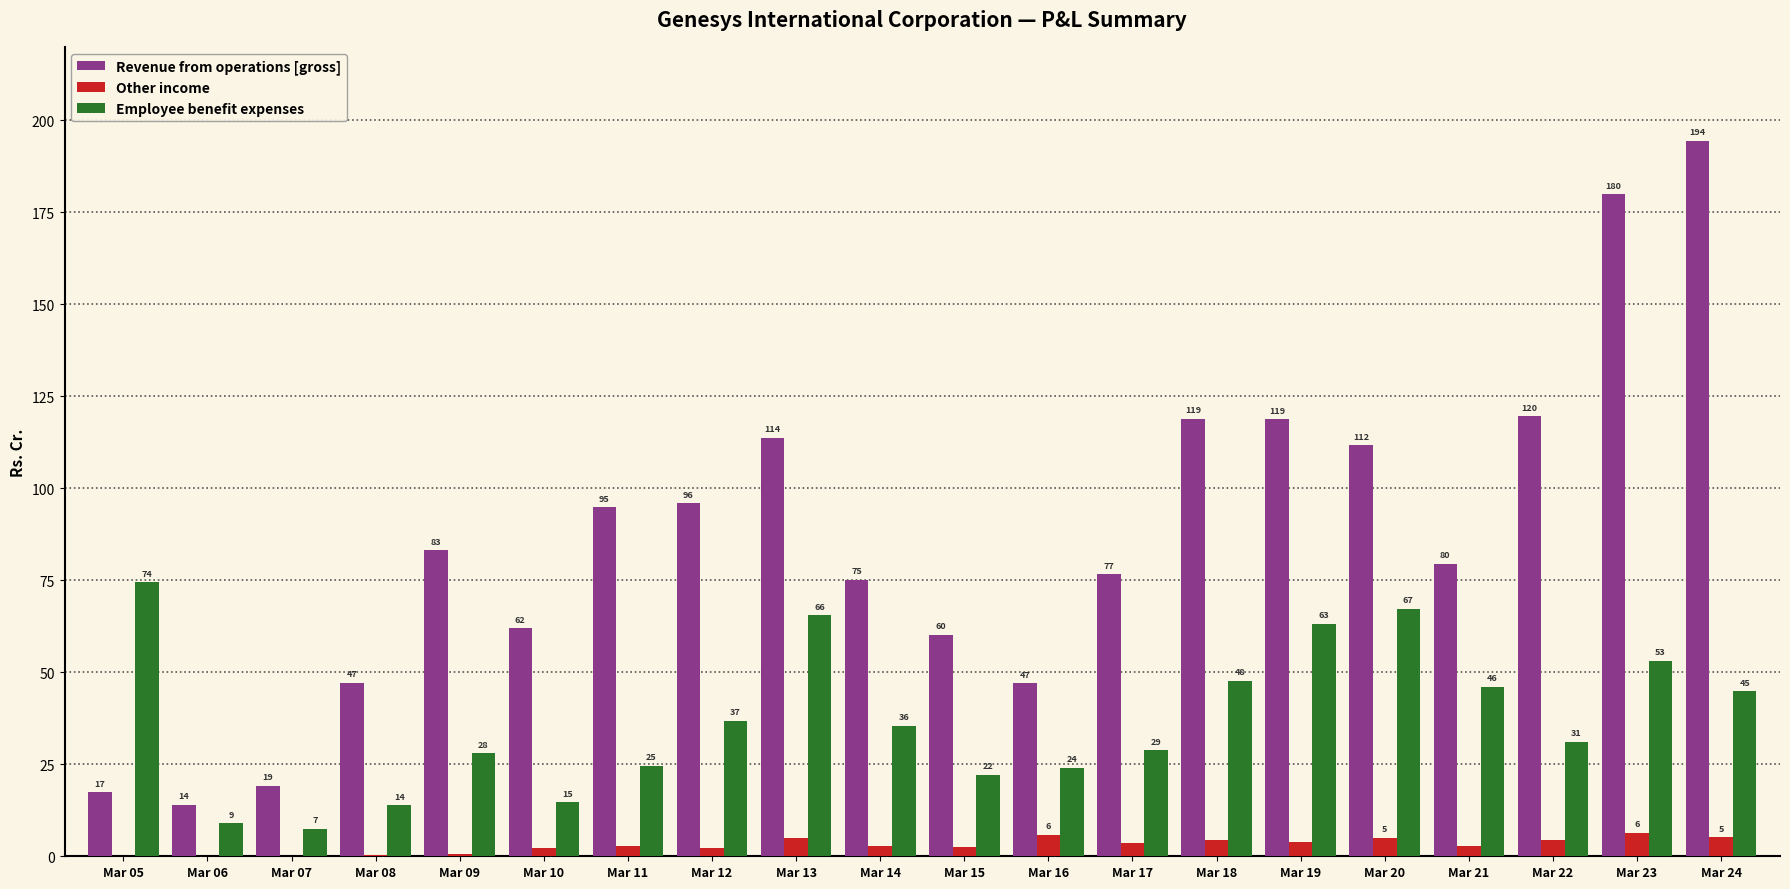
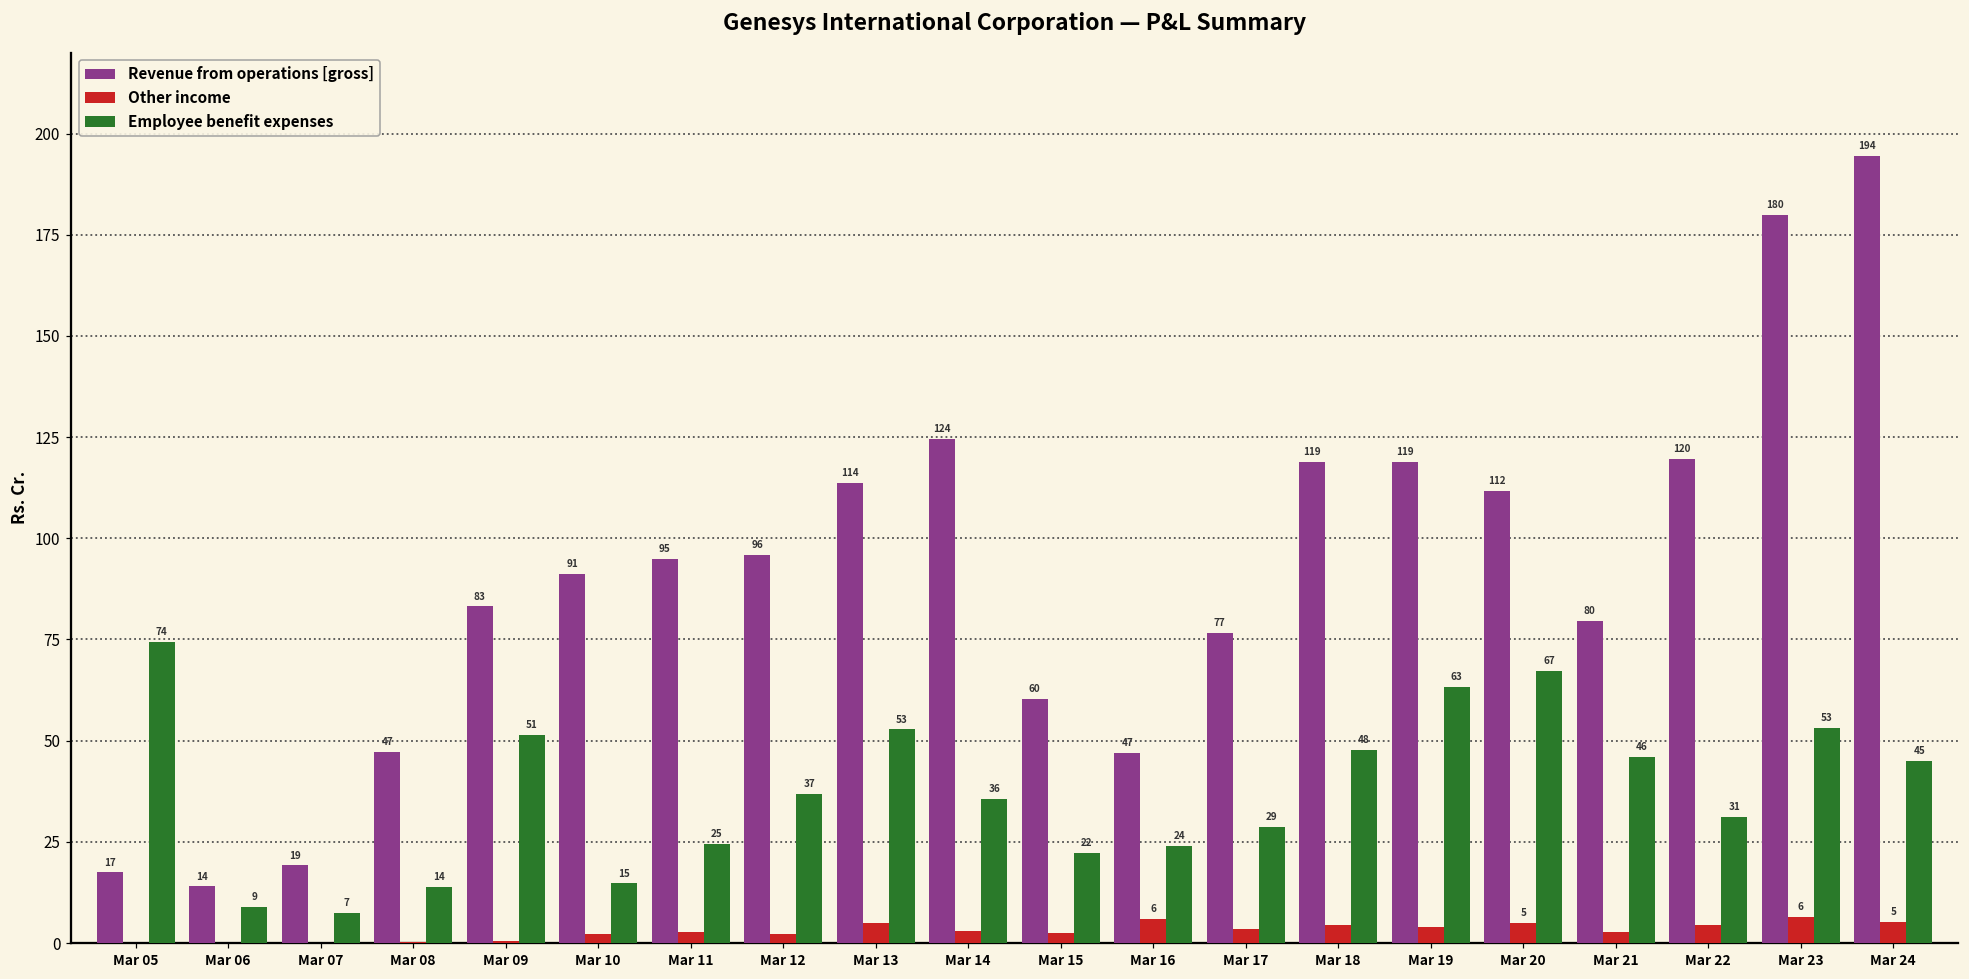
Employee benefit expenses, Mar 09: 28 -> 51
Revenue from operations [gross], Mar 10: 62 -> 91
Employee benefit expenses, Mar 13: 66 -> 53
Revenue from operations [gross], Mar 14: 75 -> 124
